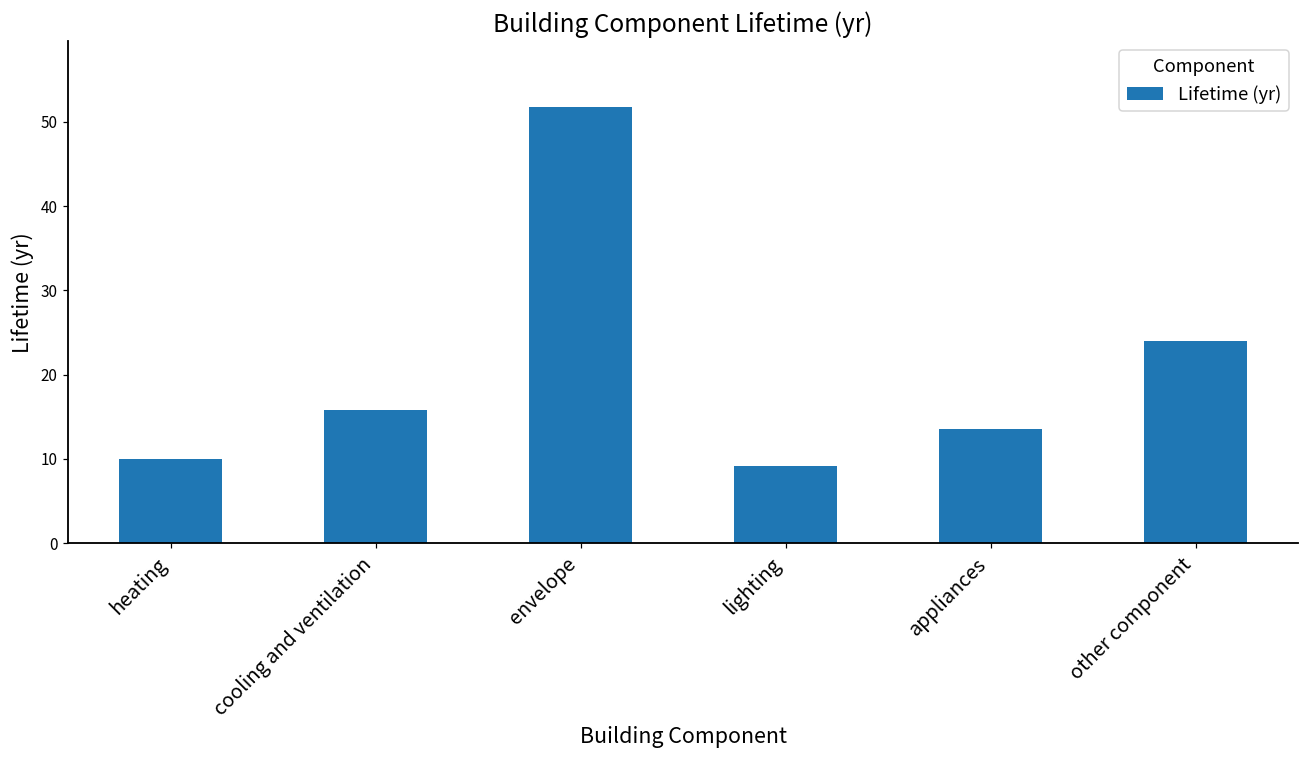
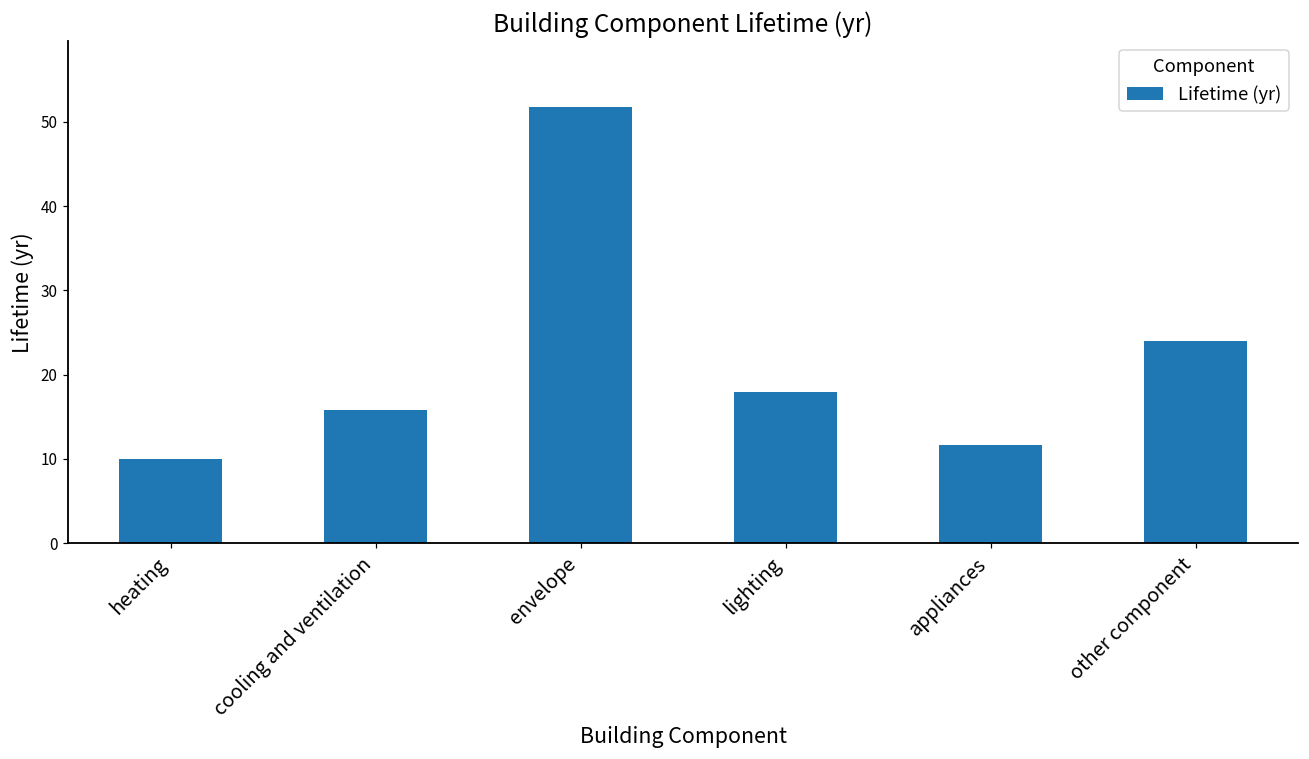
lighting: 9 -> 18
appliances: 14 -> 12
